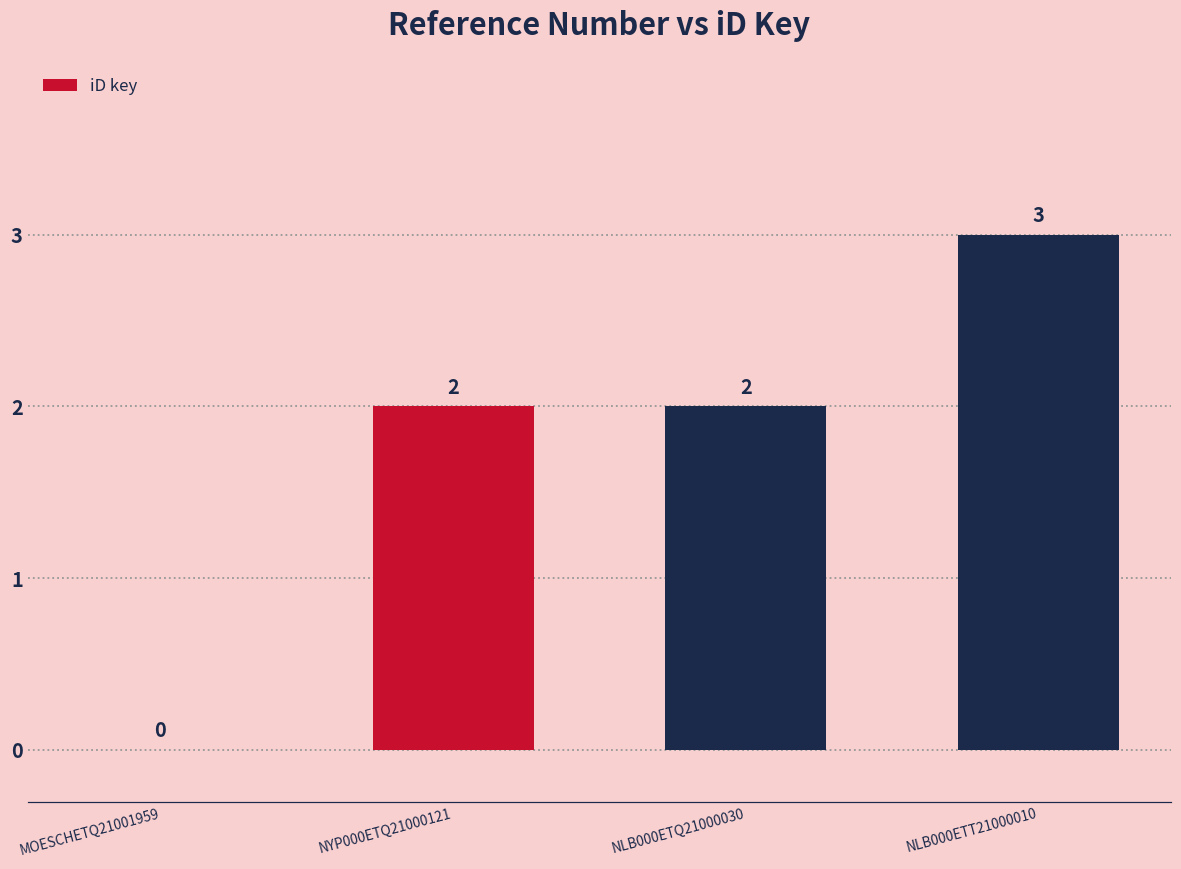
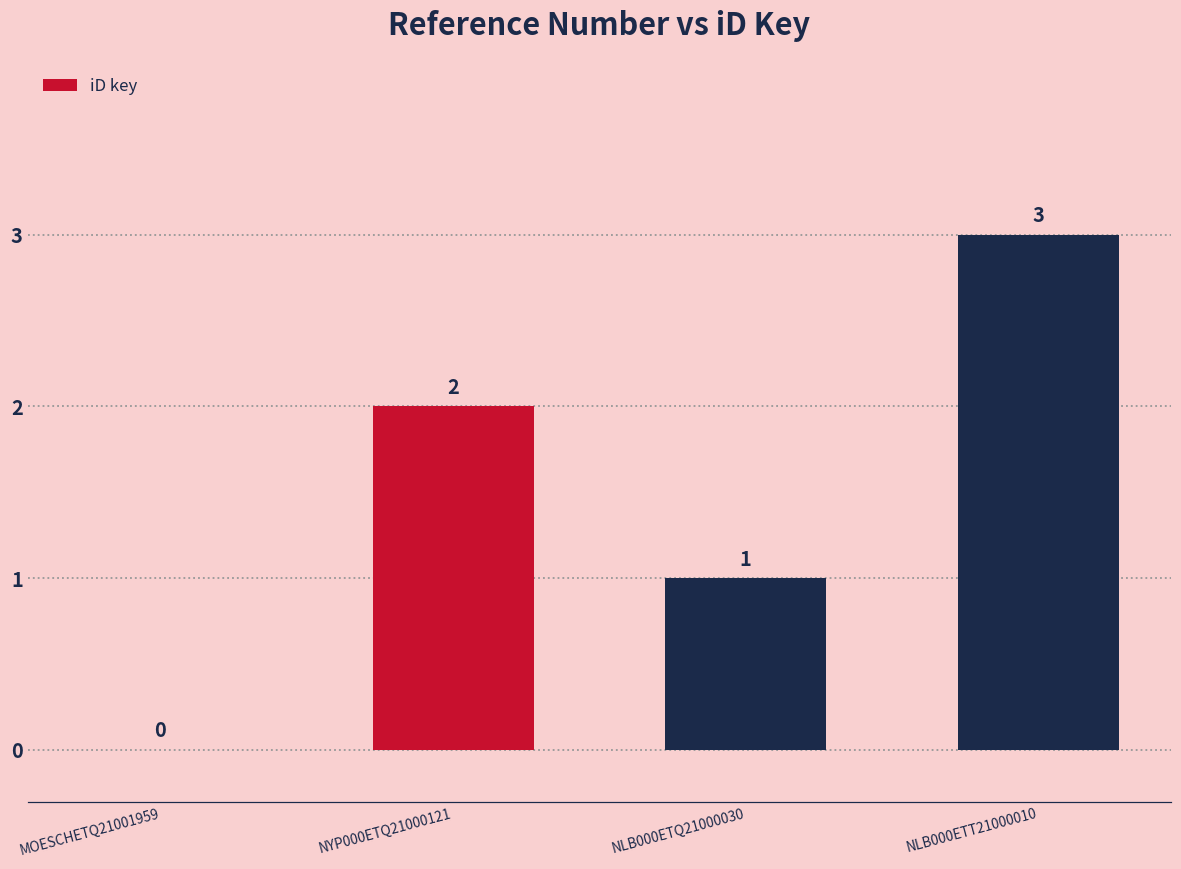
NLB000ETQ21000030: 2 -> 1
